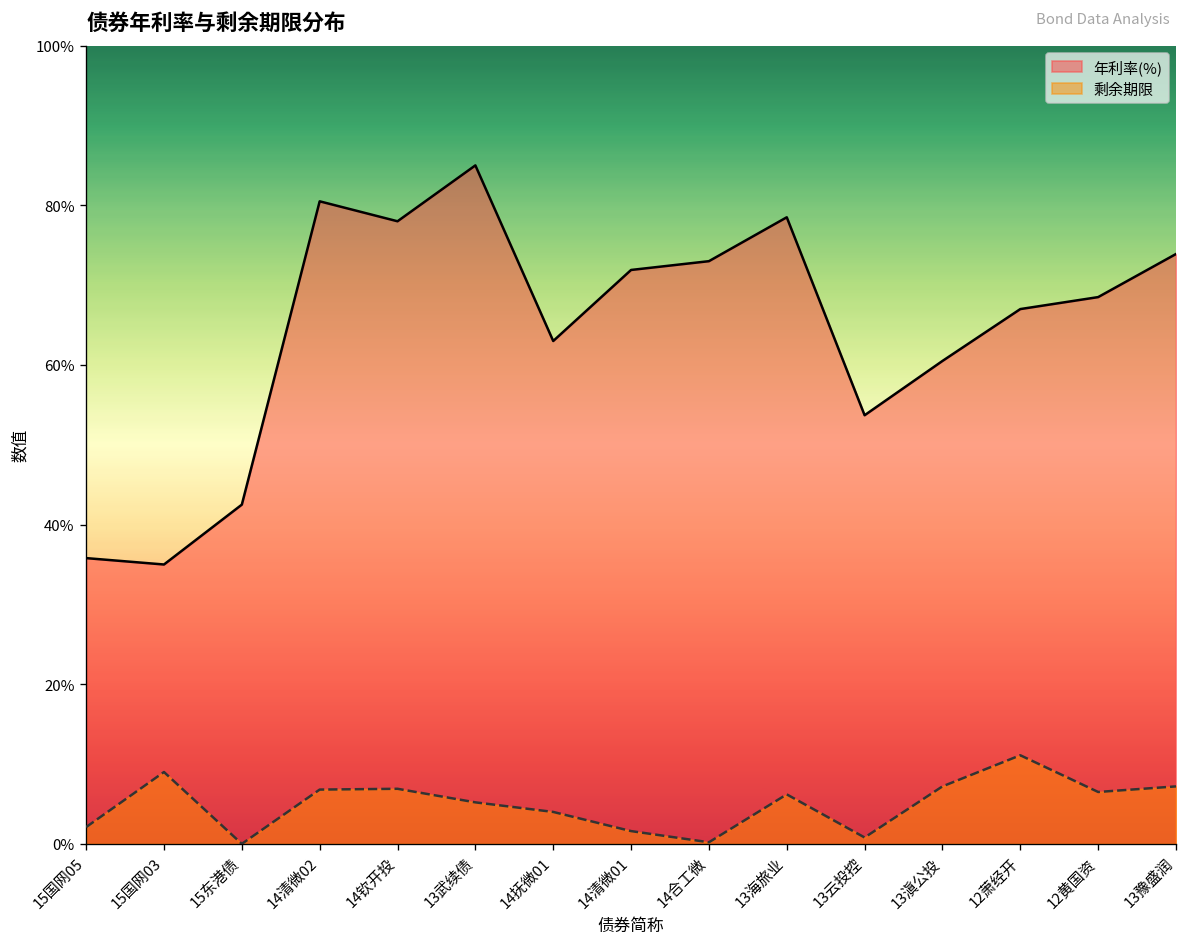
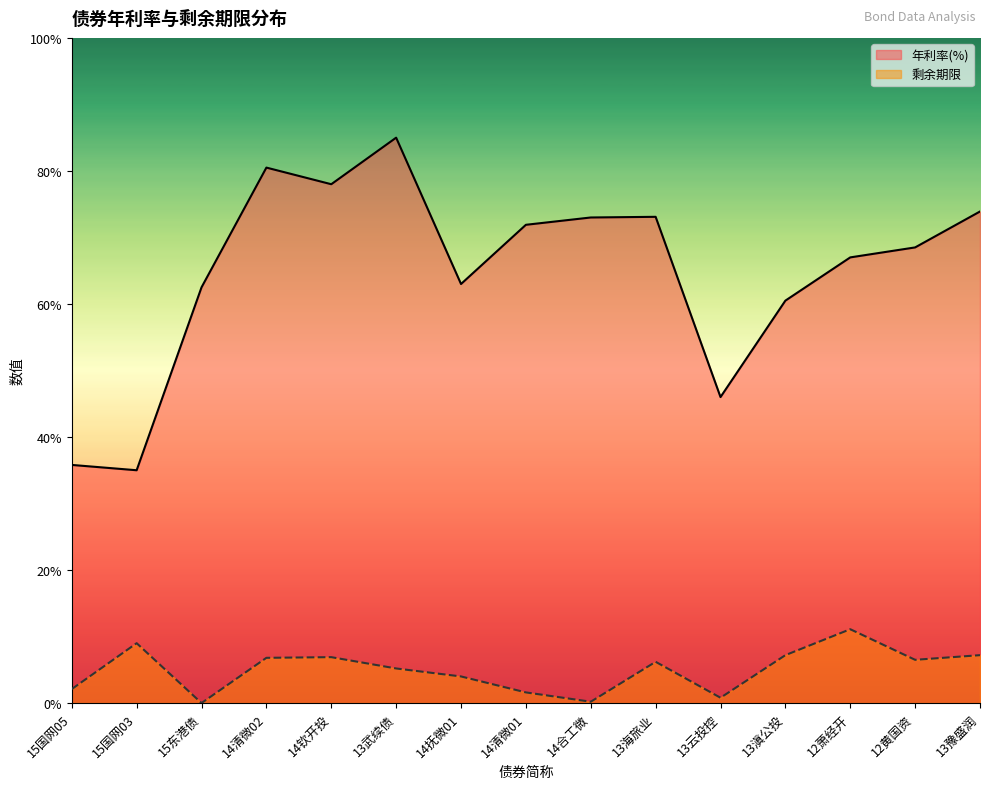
年利率(%), 15东港债: 43% -> 63%
年利率(%), 13海旅业: 79% -> 73%
年利率(%), 13云投控: 54% -> 46%
